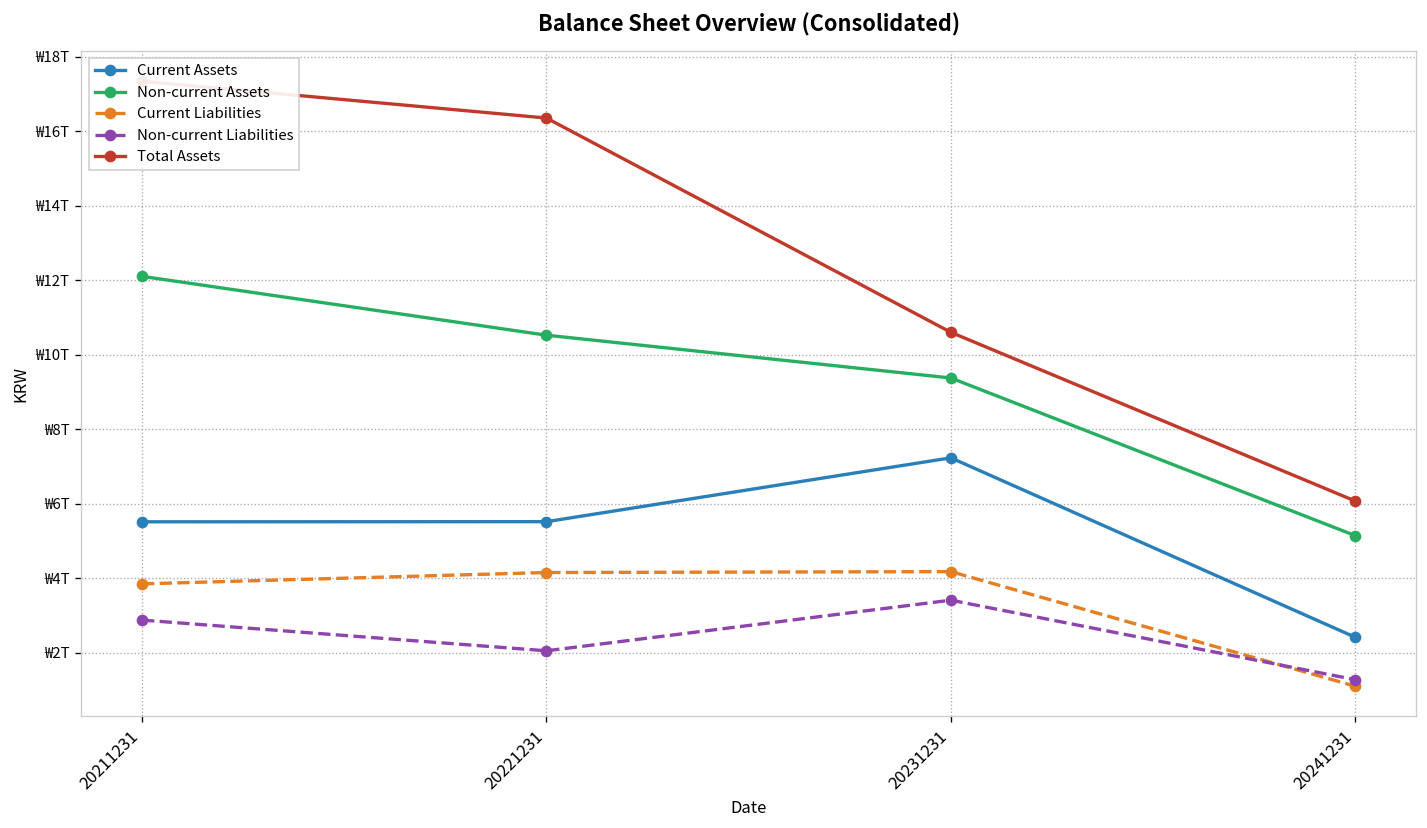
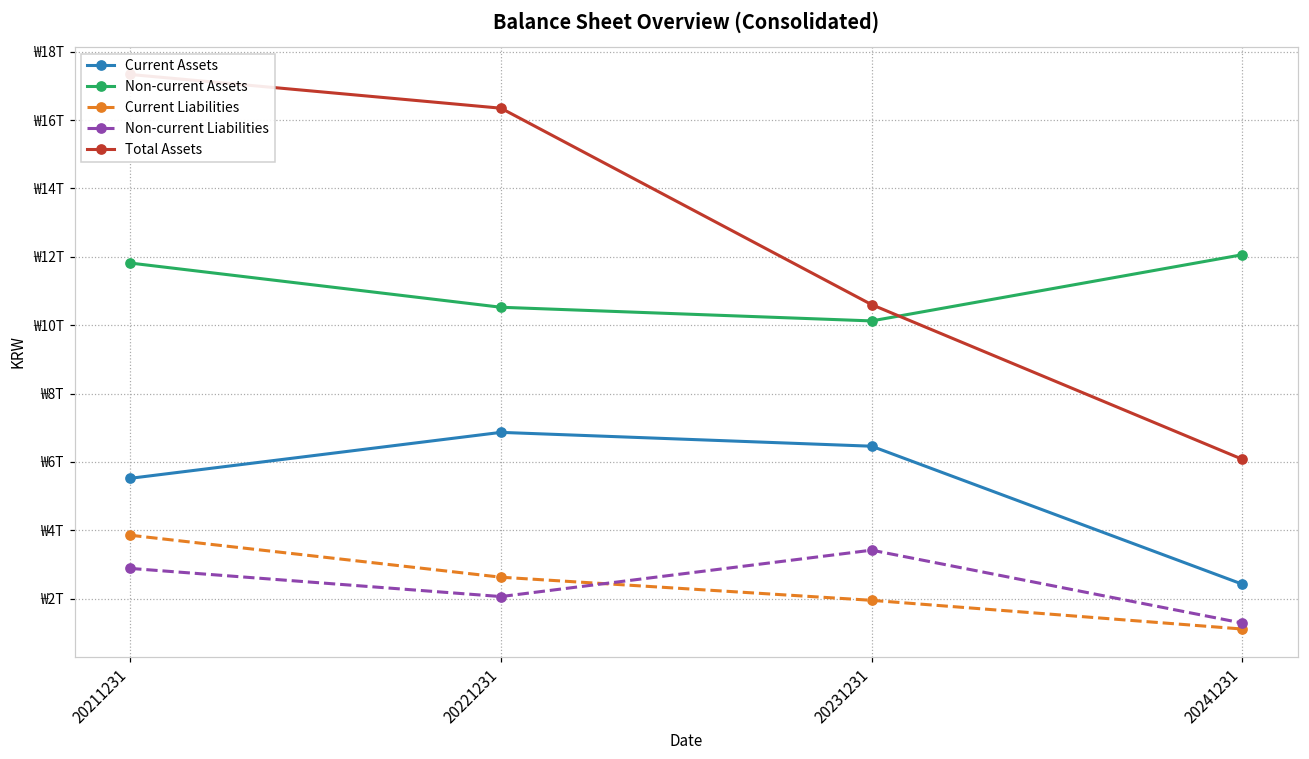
Non-current Assets, 20211231: ₩12.1T -> ₩11.8T
Current Assets, 20221231: ₩5.5T -> ₩6.9T
Current Liabilities, 20221231: ₩4.2T -> ₩2.6T
Current Assets, 20231231: ₩7.2T -> ₩6.5T
Non-current Assets, 20231231: ₩9.4T -> ₩10.1T
Current Liabilities, 20231231: ₩4.2T -> ₩1.9T
Non-current Assets, 20241231: ₩5.1T -> ₩12.1T
